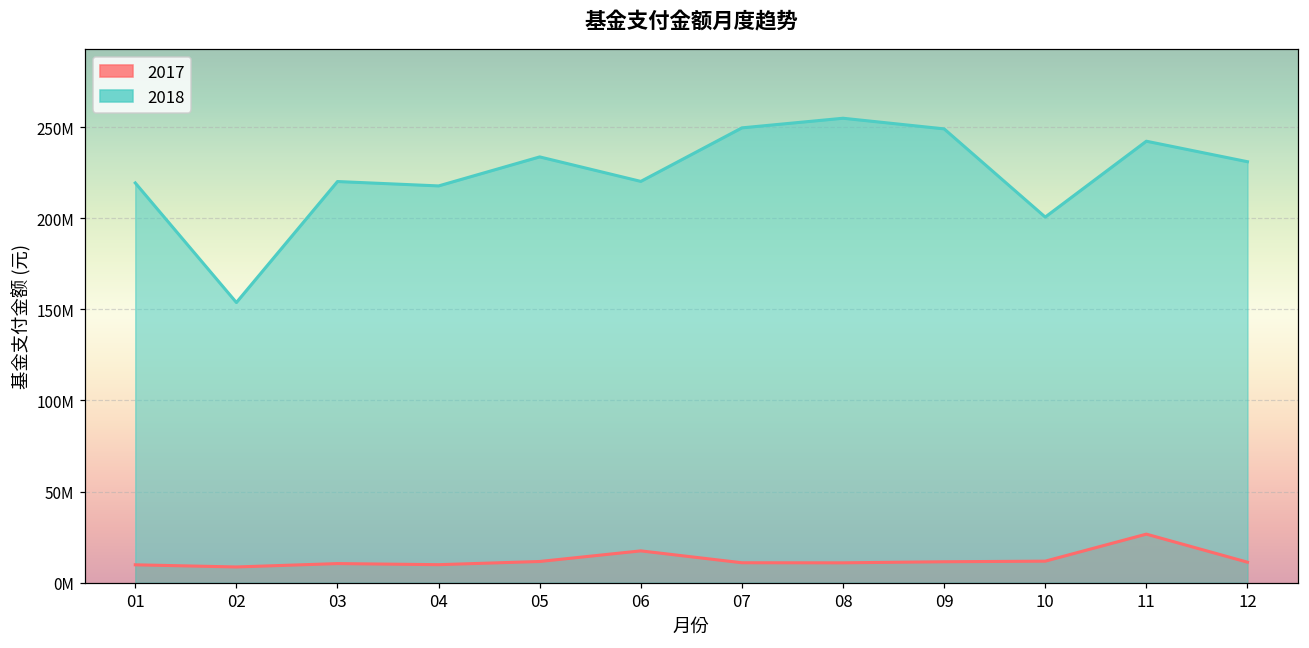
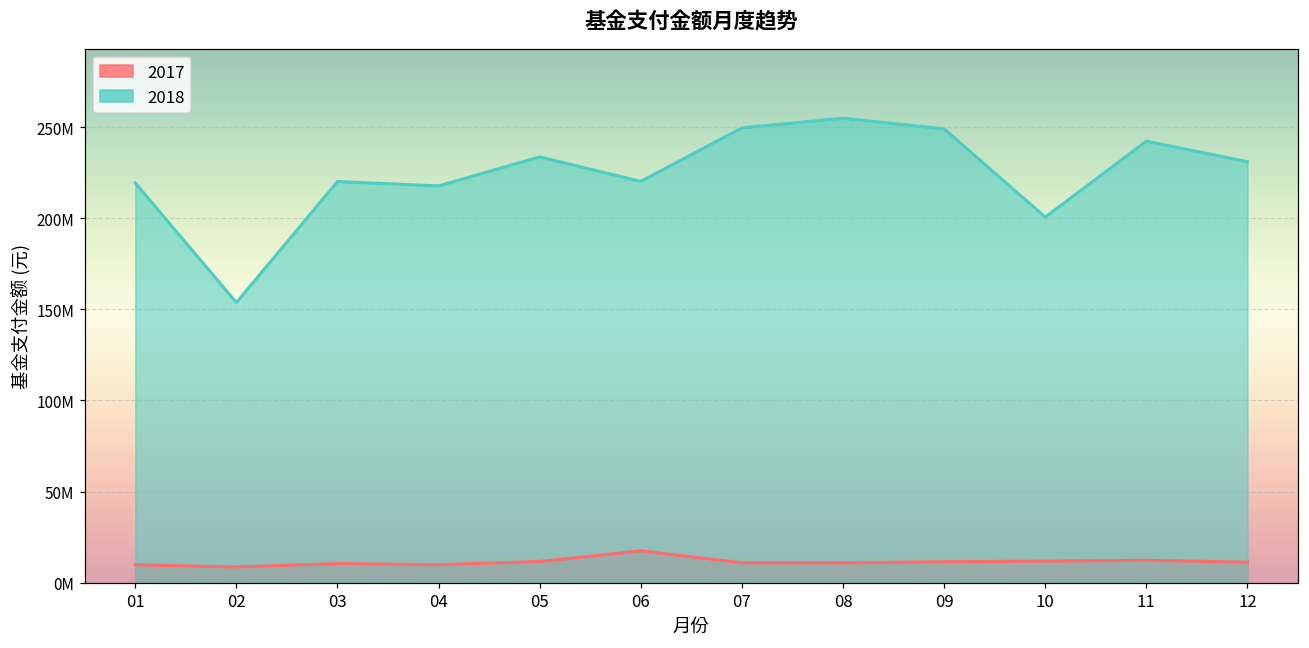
2017, 11: 27000000 -> 12000000
